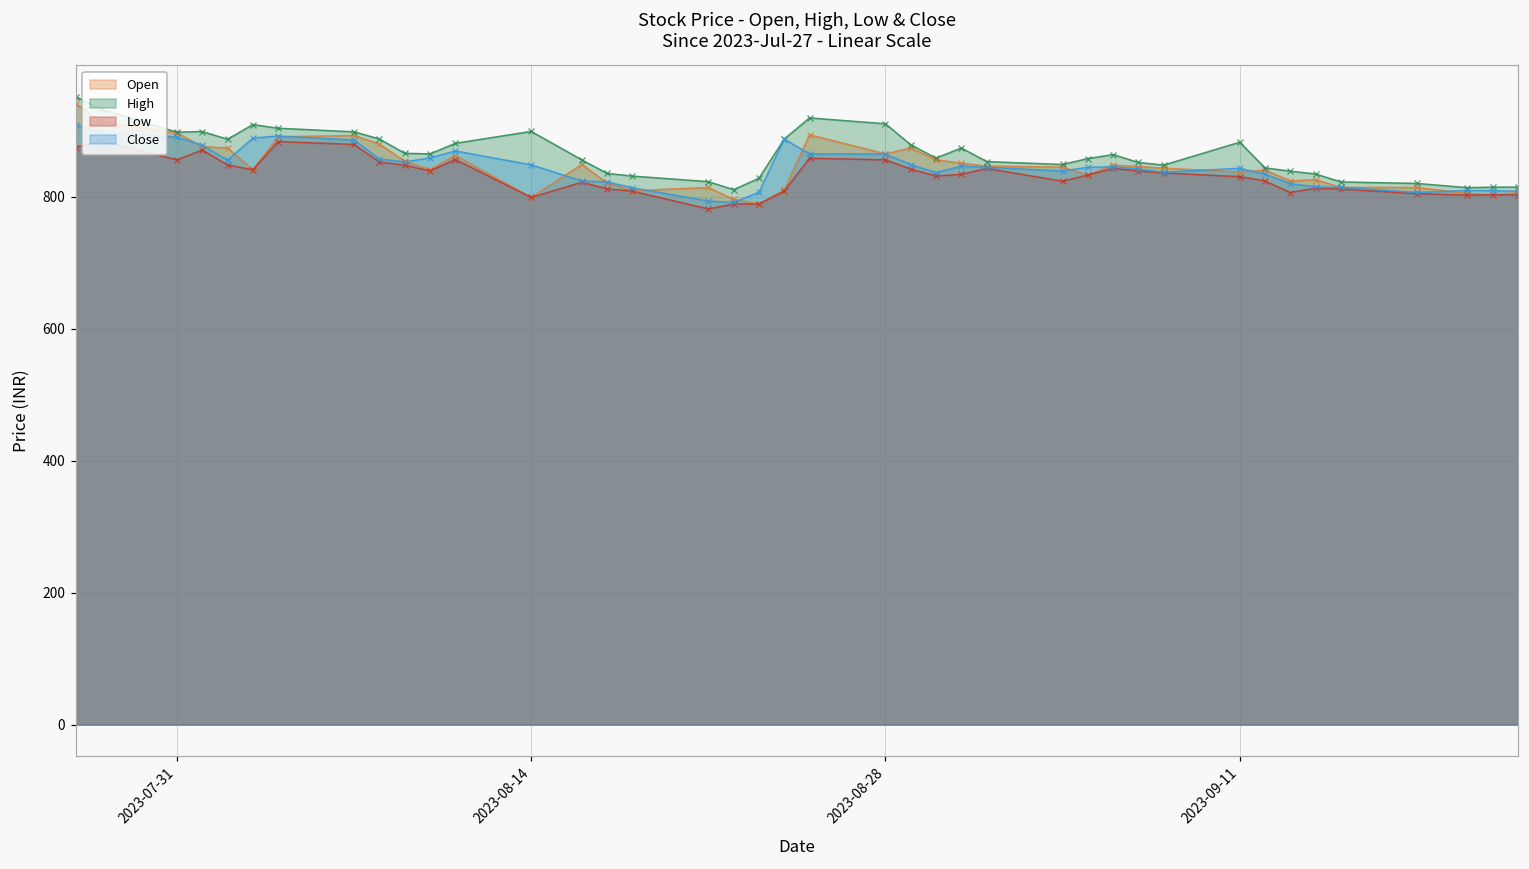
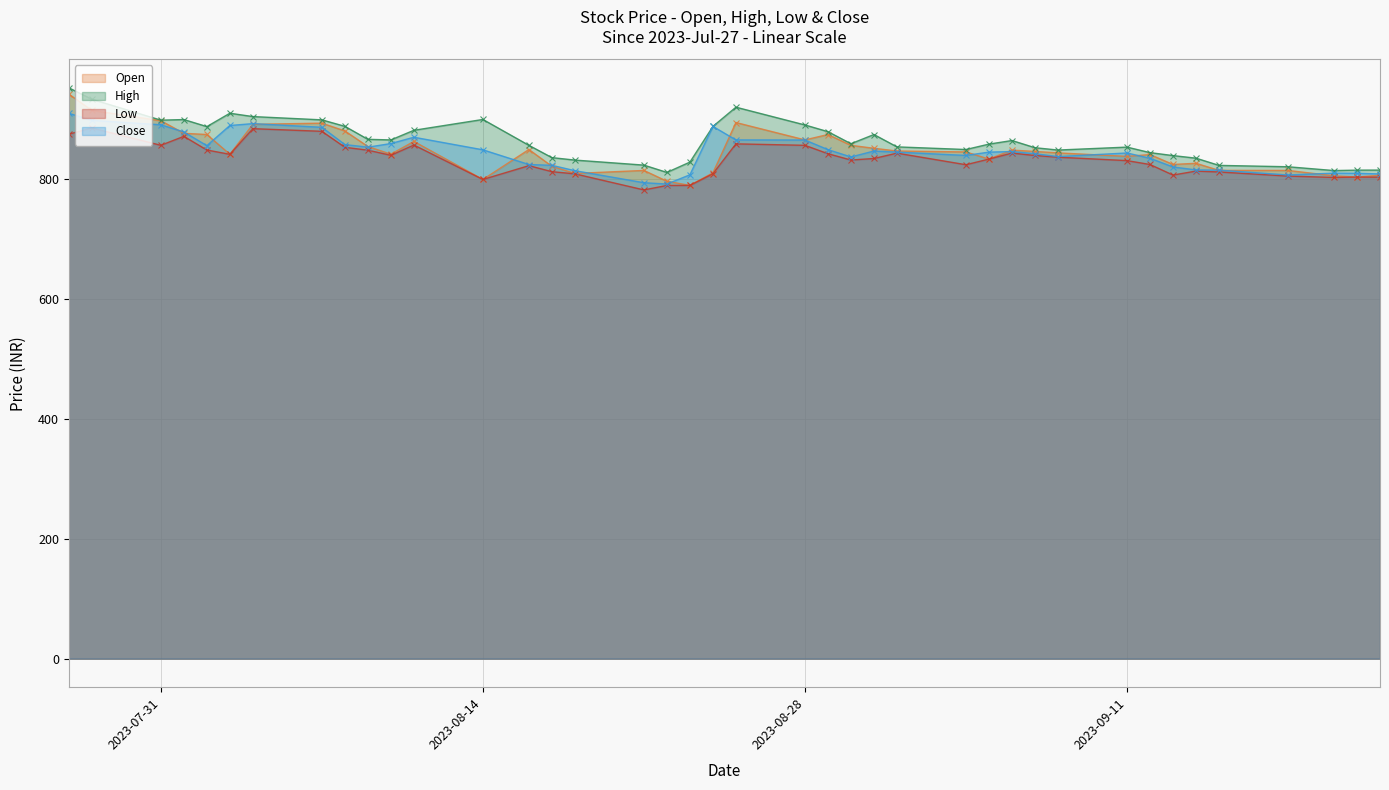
High, 2023-08-28: 910 -> 890
High, 2023-09-11: 880 -> 850
